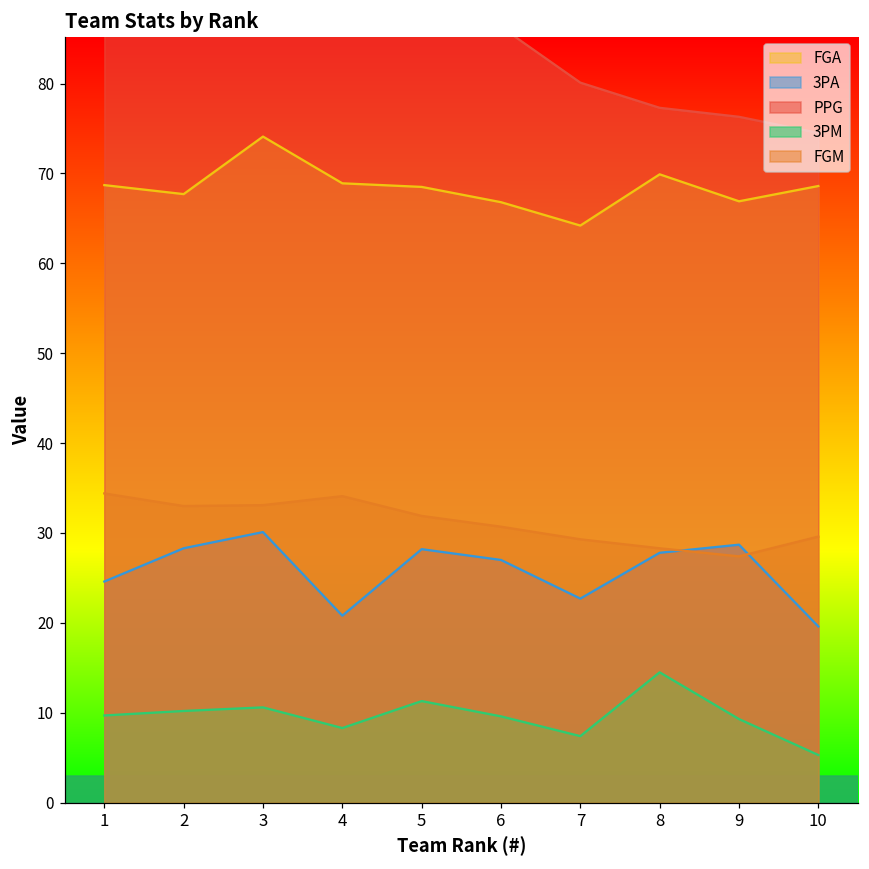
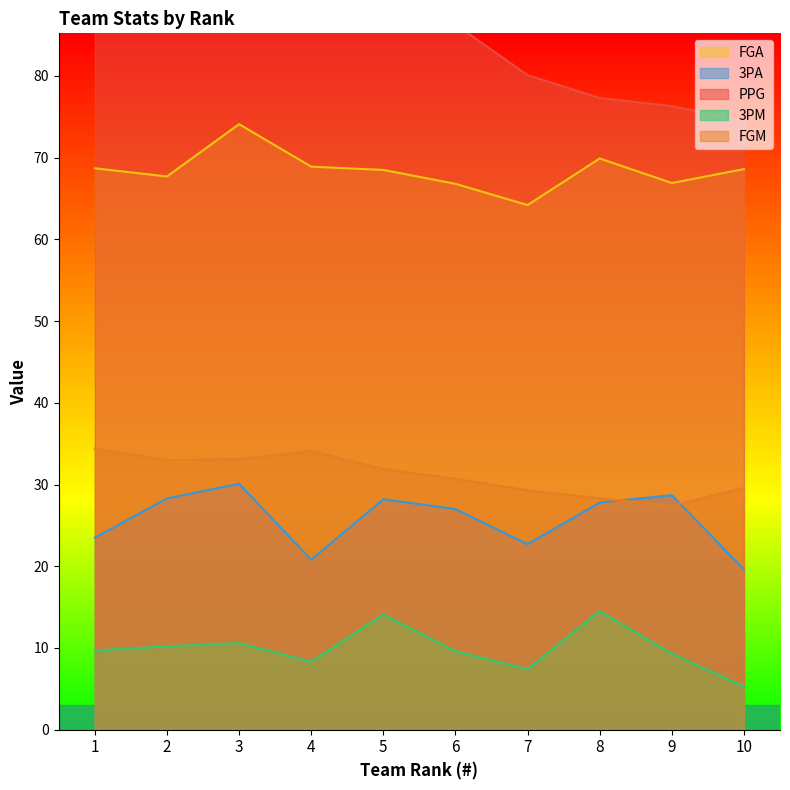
3PA, 1: 25 -> 24
3PM, 5: 11 -> 14
